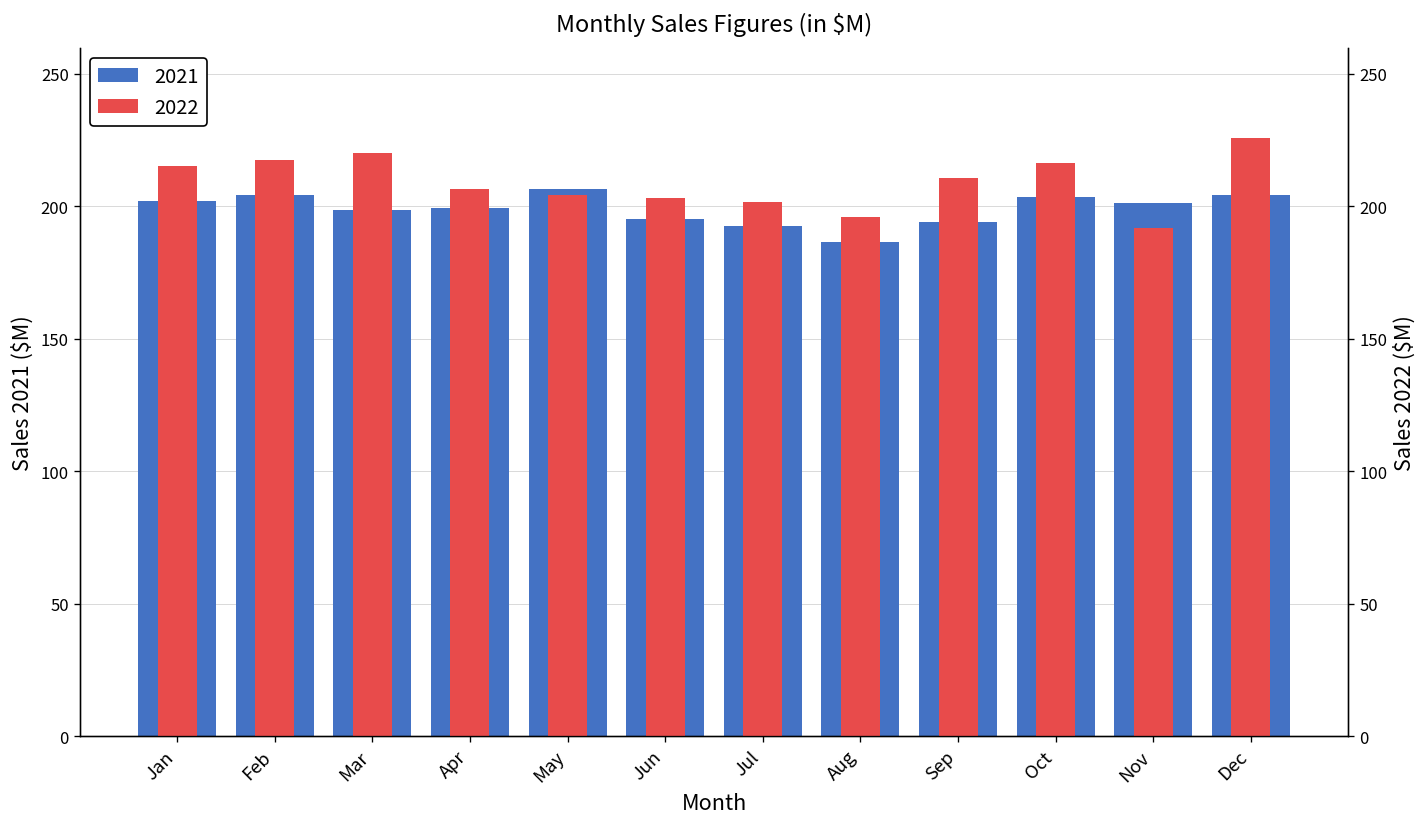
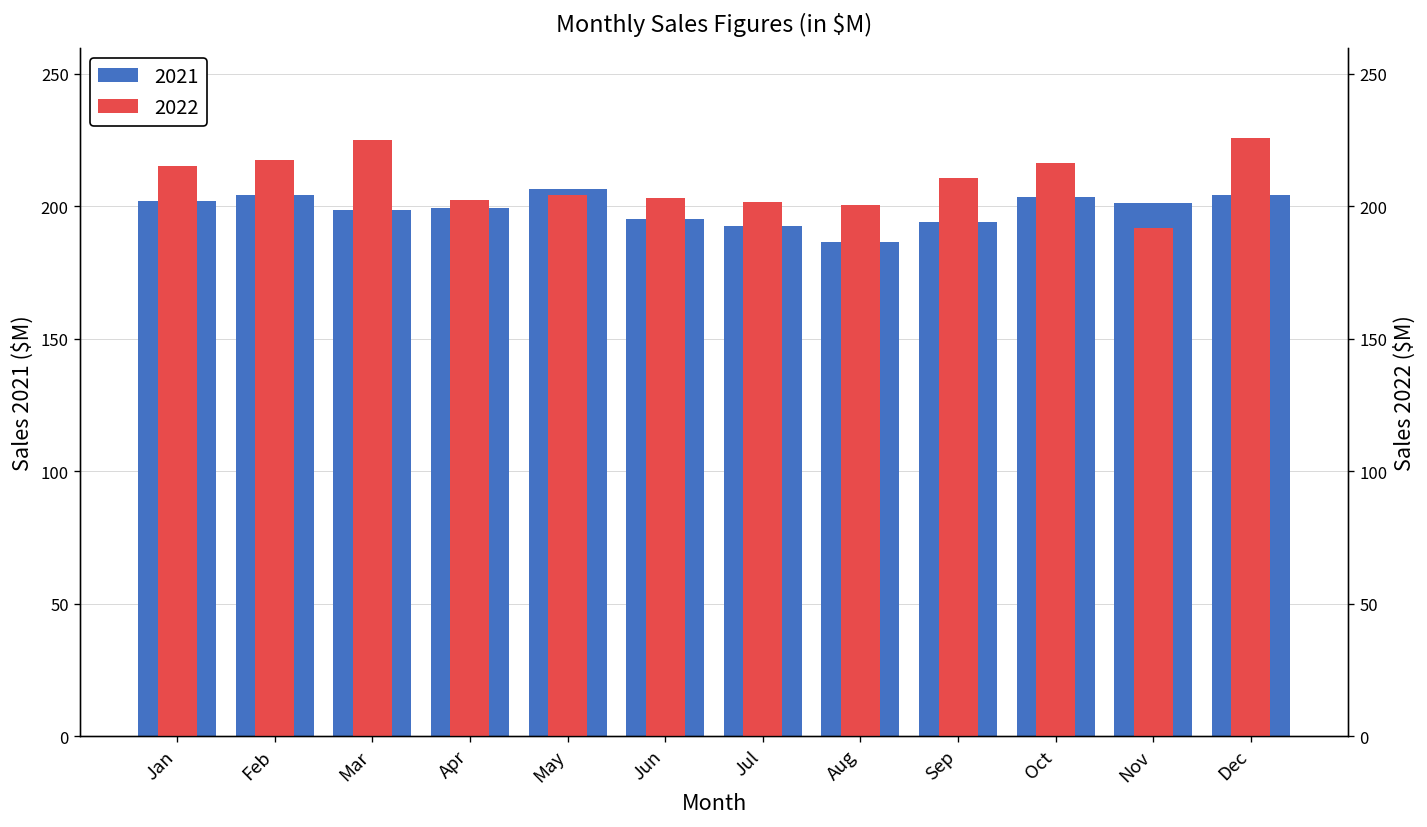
2022, Mar: 220 -> 225
2022, Apr: 206 -> 203
2022, Aug: 196 -> 201
